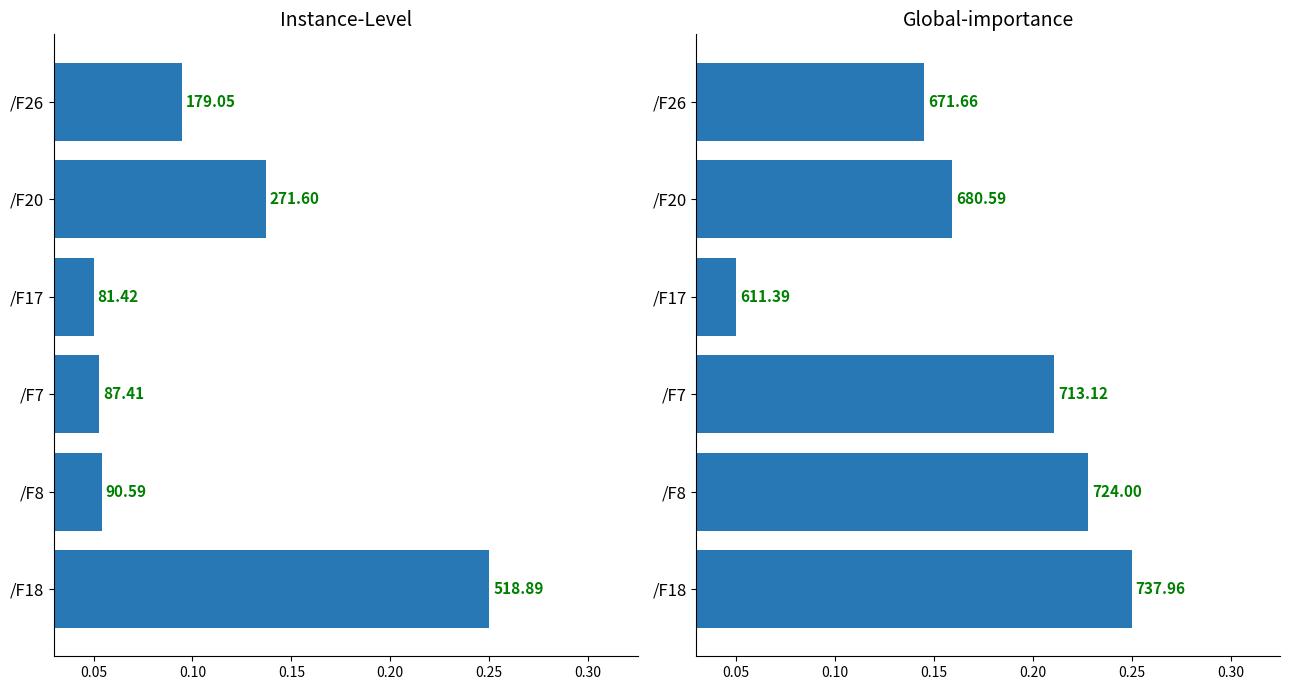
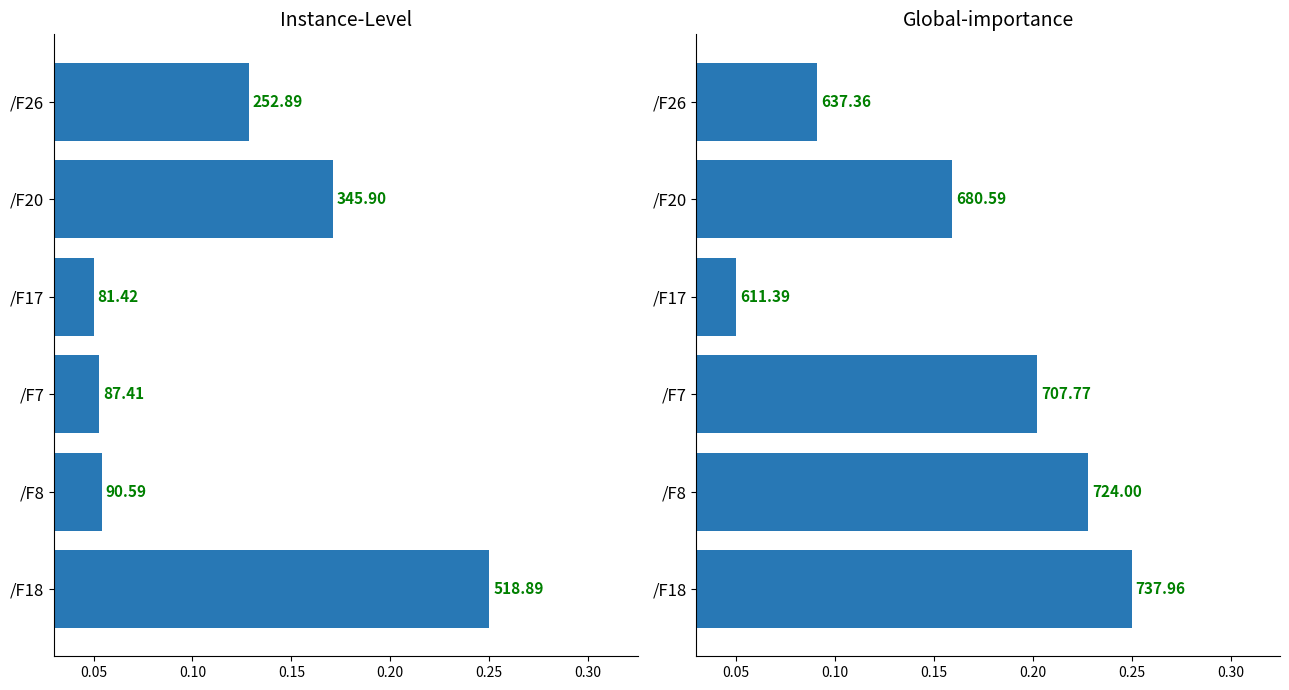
Instance-Level, /F26: 179.05 -> 252.89
Instance-Level, /F20: 271.60 -> 345.90
Global-importance, /F26: 671.66 -> 637.36
Global-importance, /F7: 713.12 -> 707.77
